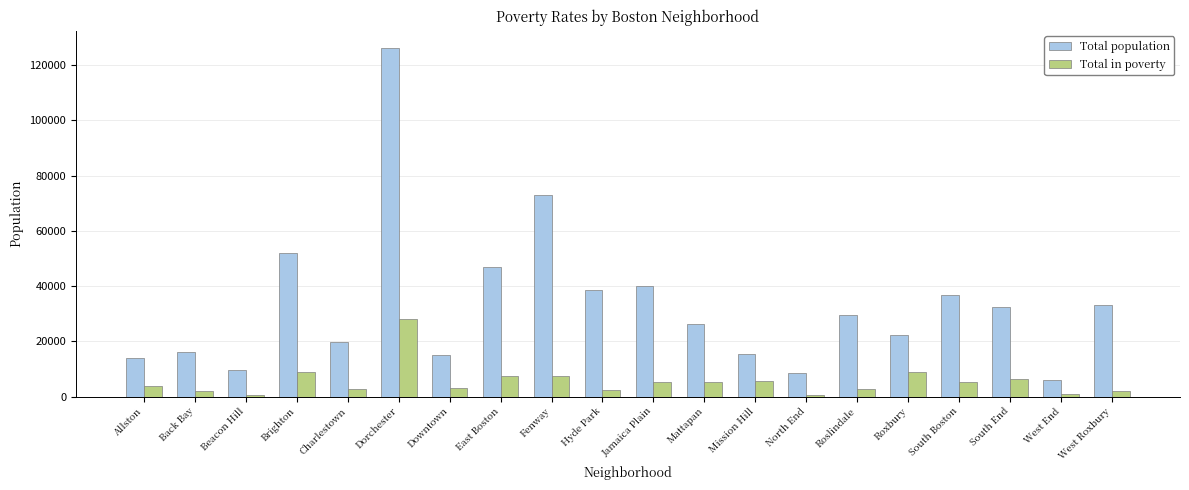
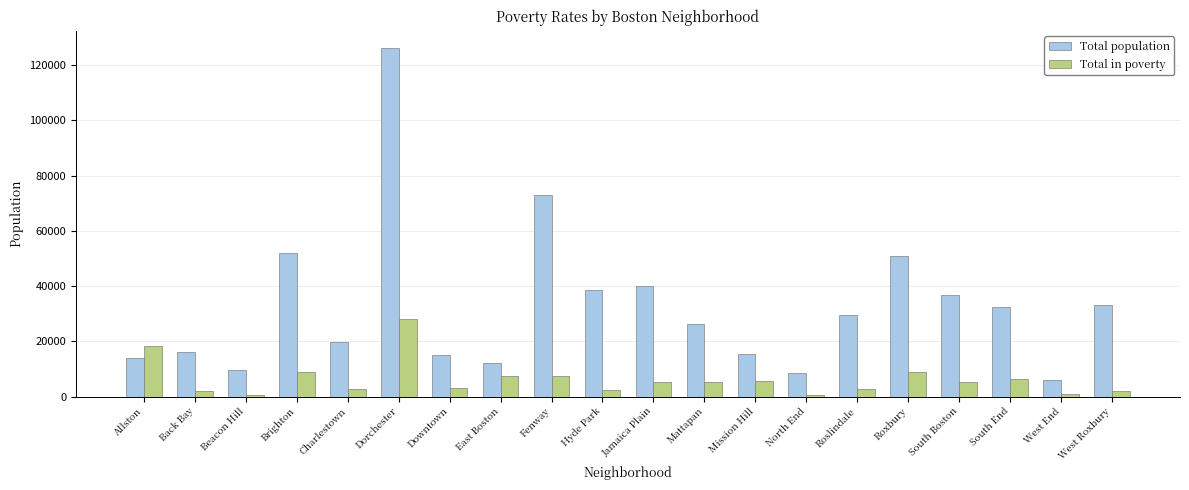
Total in poverty, Allston: 4000 -> 18000
Total population, East Boston: 47000 -> 12000
Total population, Roxbury: 22000 -> 51000
